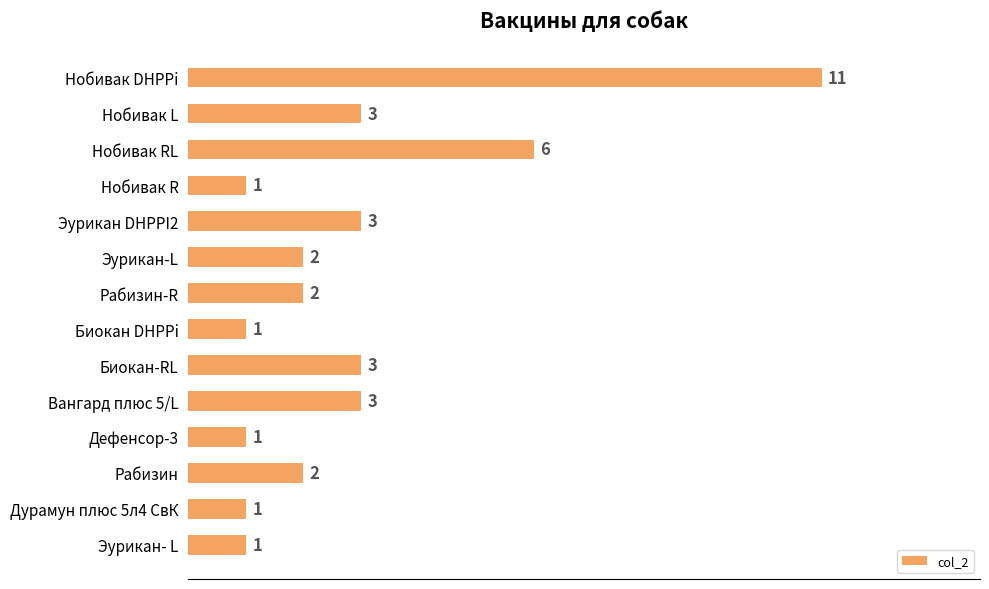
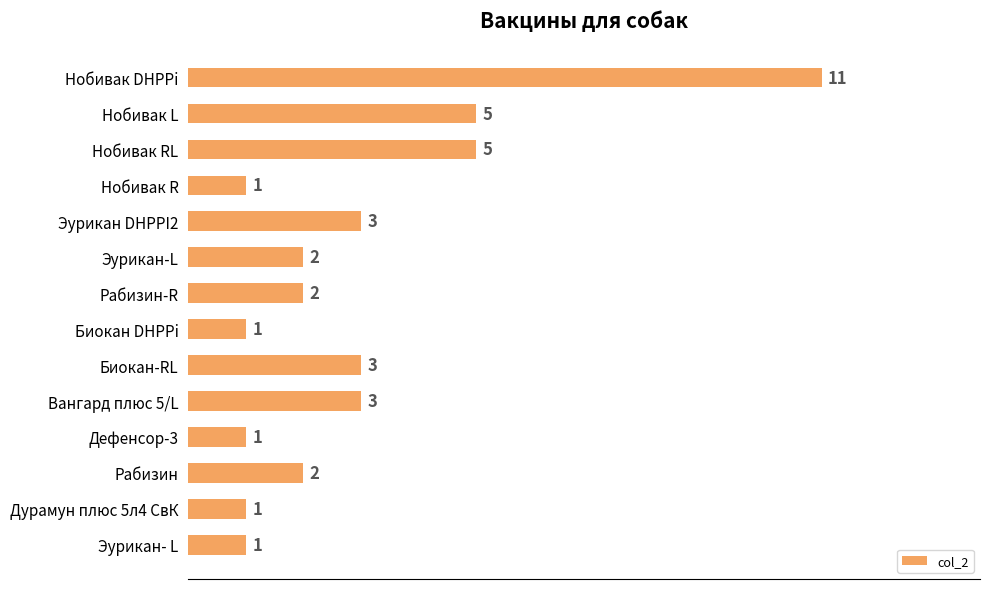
Нобивак L: 3 -> 5
Нобивак RL: 6 -> 5
